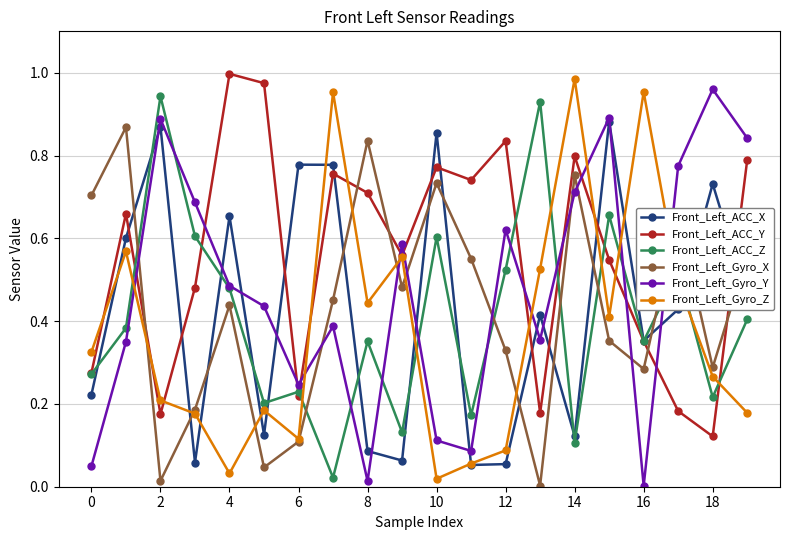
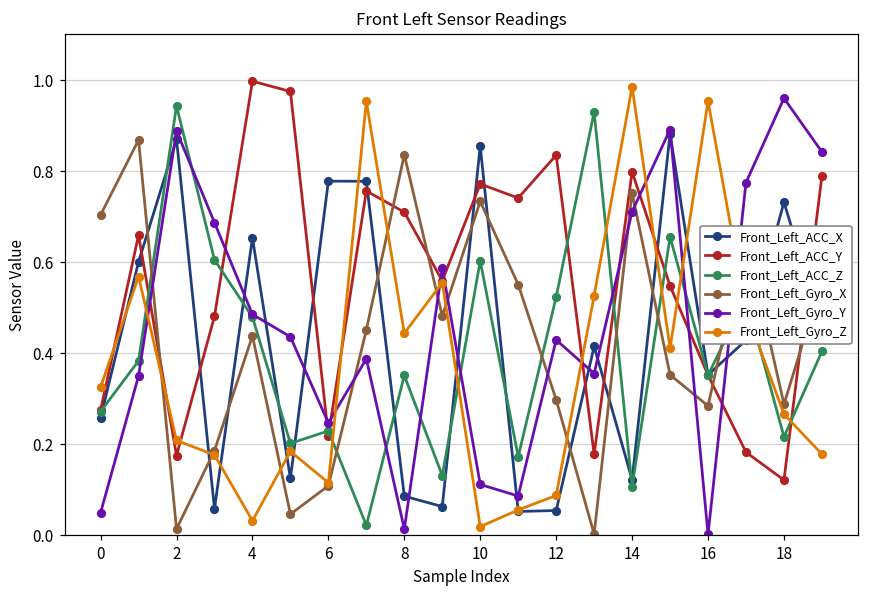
Front_Left_ACC_X, 0: 0.22 -> 0.26
Front_Left_Gyro_X, 12: 0.33 -> 0.30
Front_Left_Gyro_Y, 12: 0.62 -> 0.43
